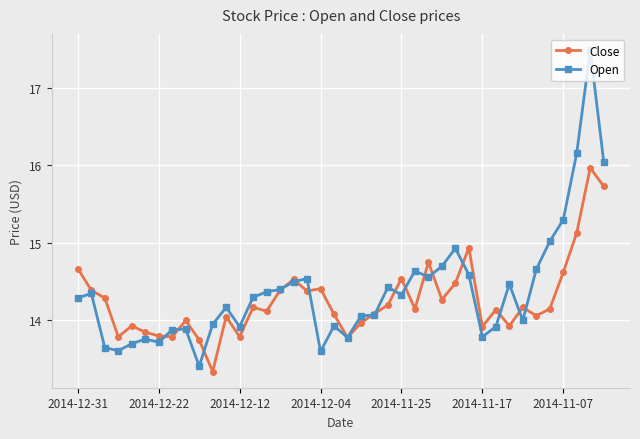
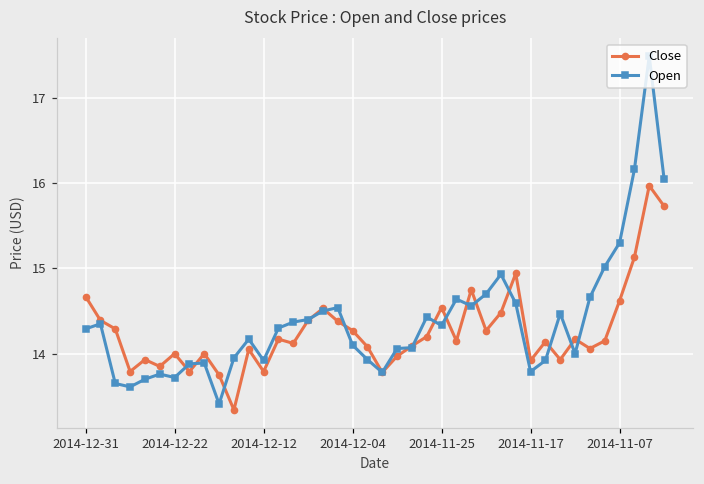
Close, 2014-12-22: 13.8 -> 14.0
Close, 2014-12-04: 14.4 -> 14.3
Open, 2014-12-04: 13.6 -> 14.1
